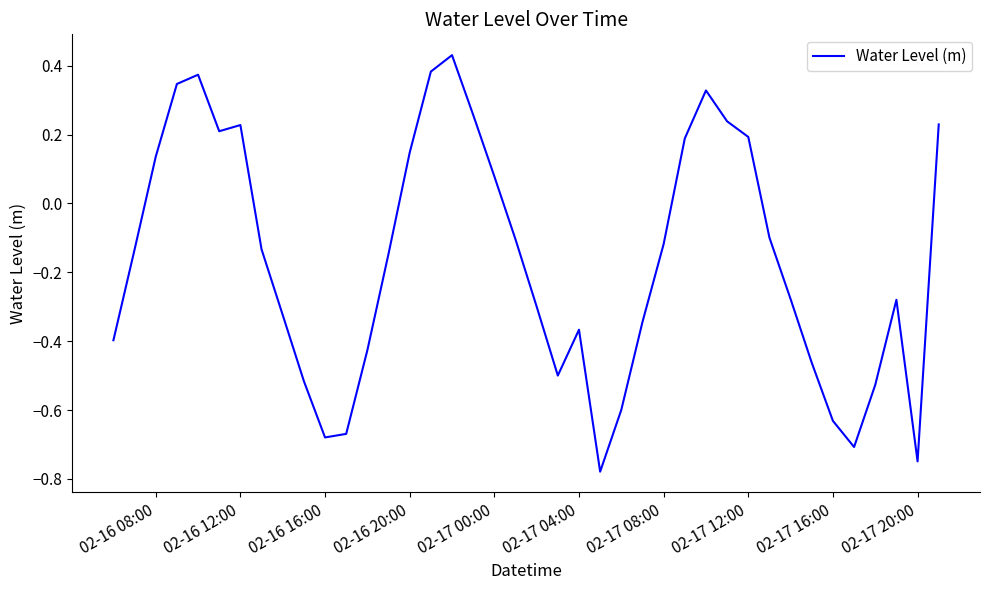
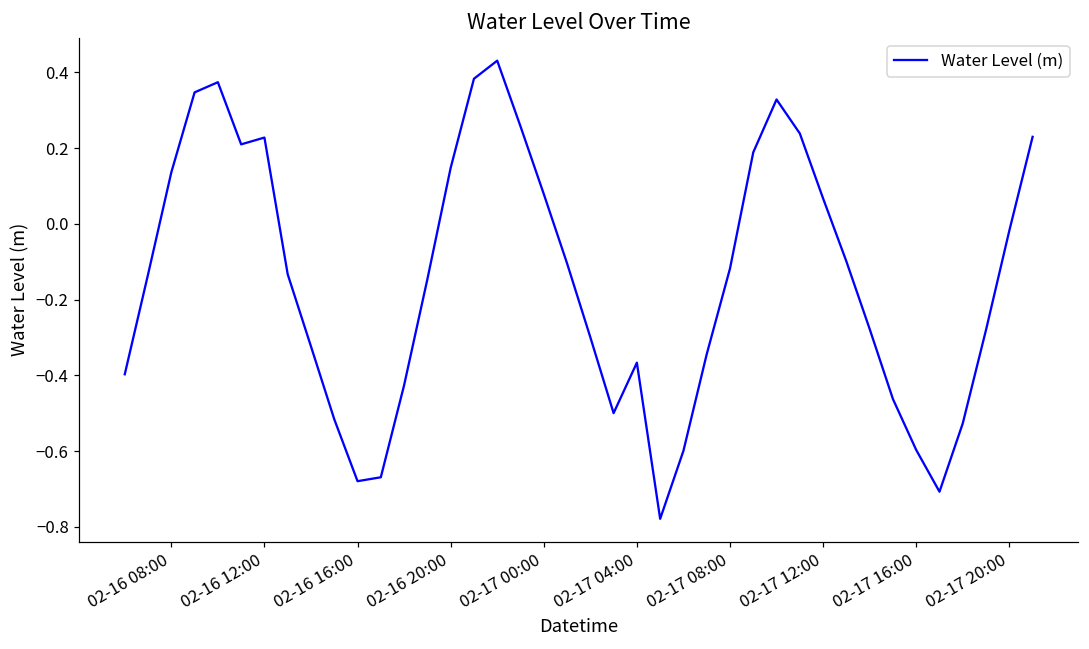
02-17 12:00: 0.19 -> 0.07
02-17 16:00: -0.63 -> -0.60
02-17 20:00: -0.75 -> -0.02
